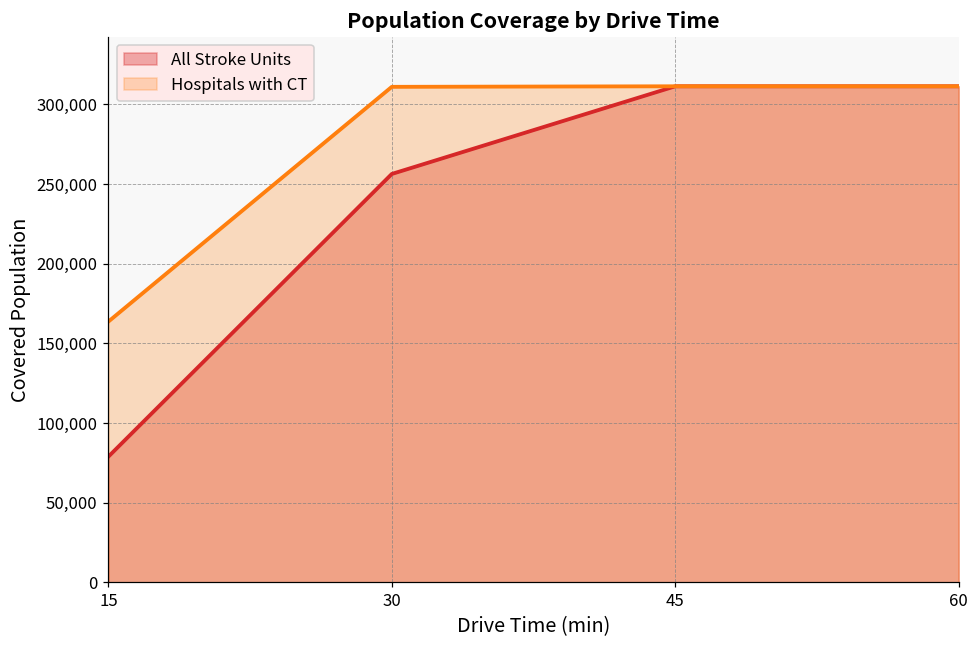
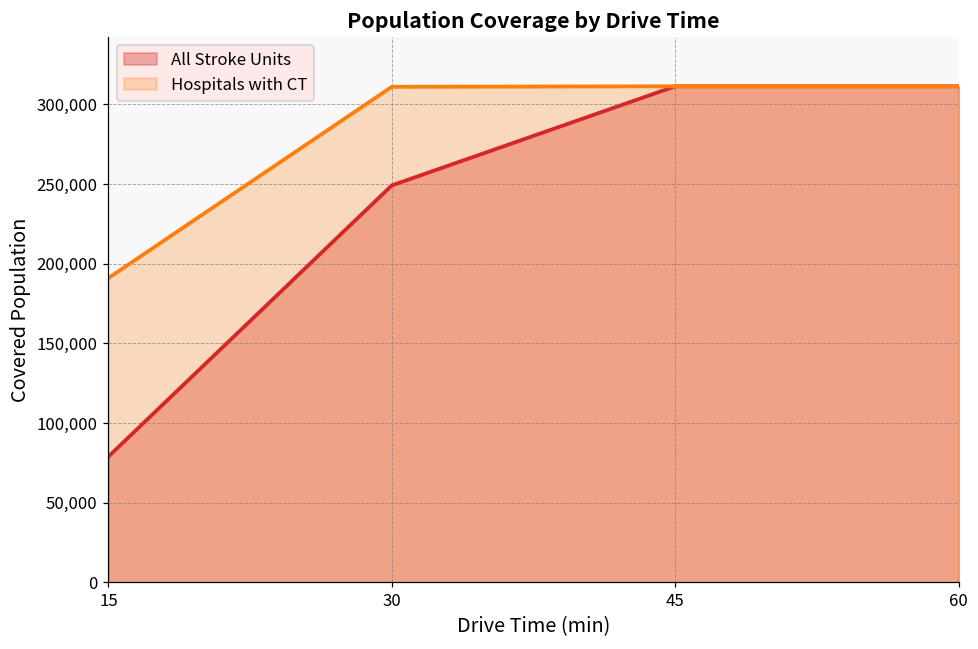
Hospitals with CT, 15: 164,000 -> 191,000
All Stroke Units, 30: 256,000 -> 249,000
